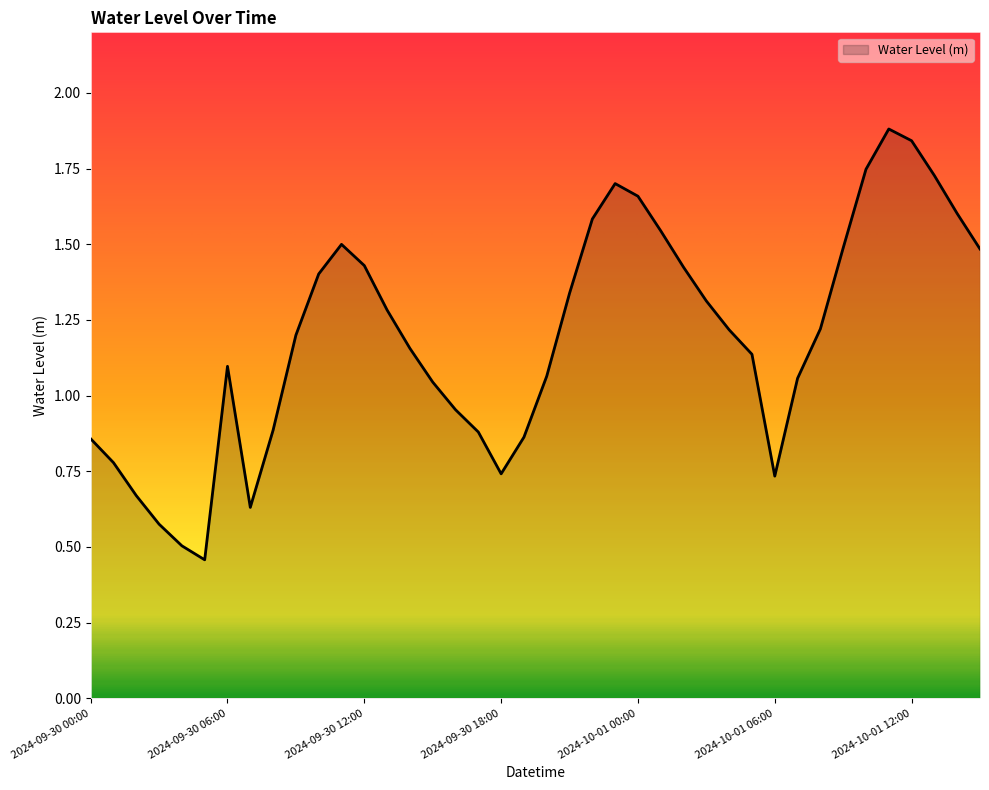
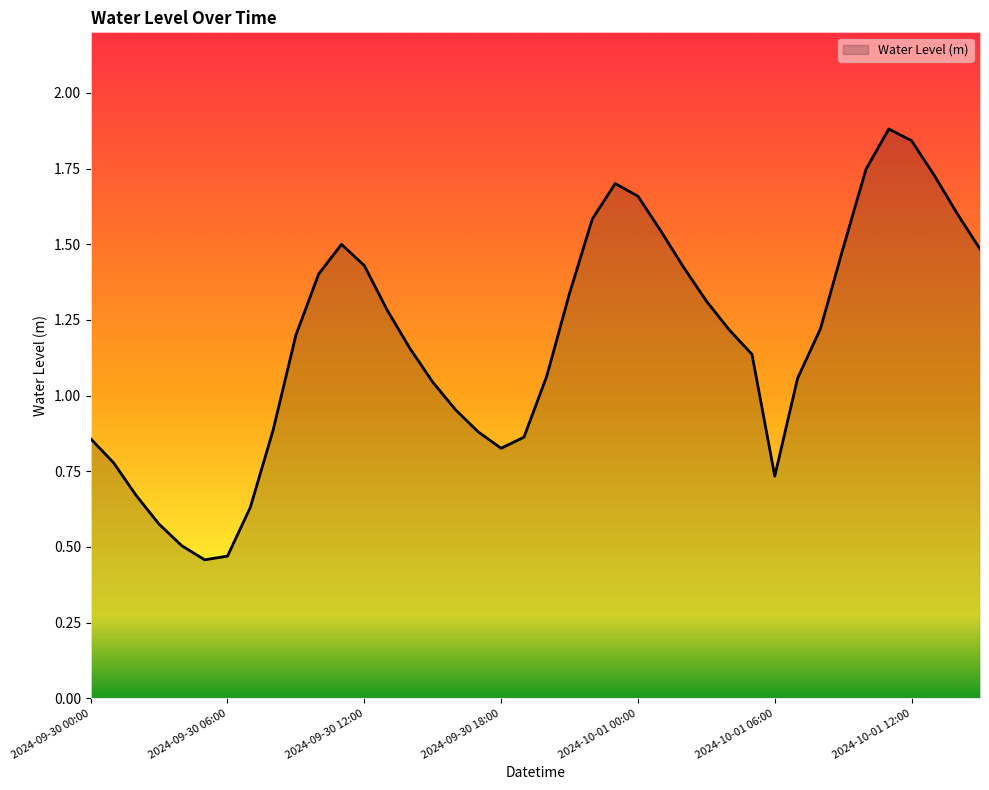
2024-09-30 06:00: 1.10 -> 0.47
2024-09-30 18:00: 0.74 -> 0.83
